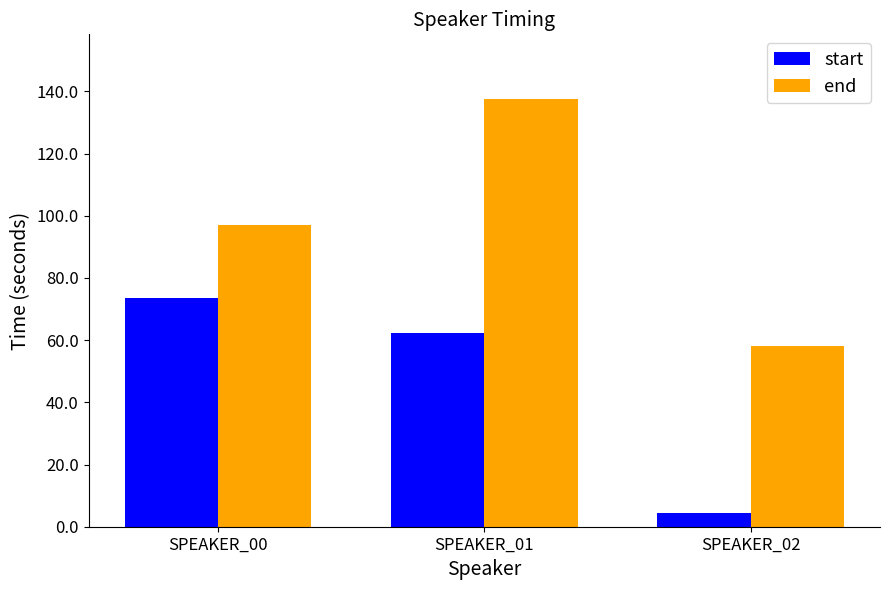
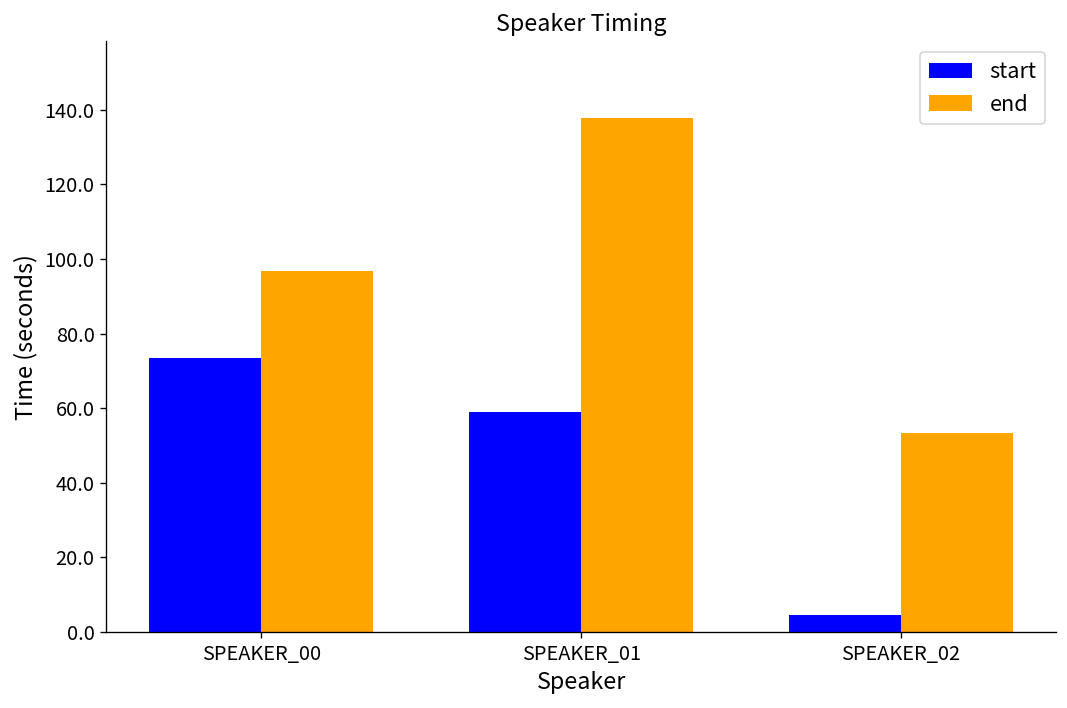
start, SPEAKER_01: 62 -> 59
end, SPEAKER_02: 58 -> 53
